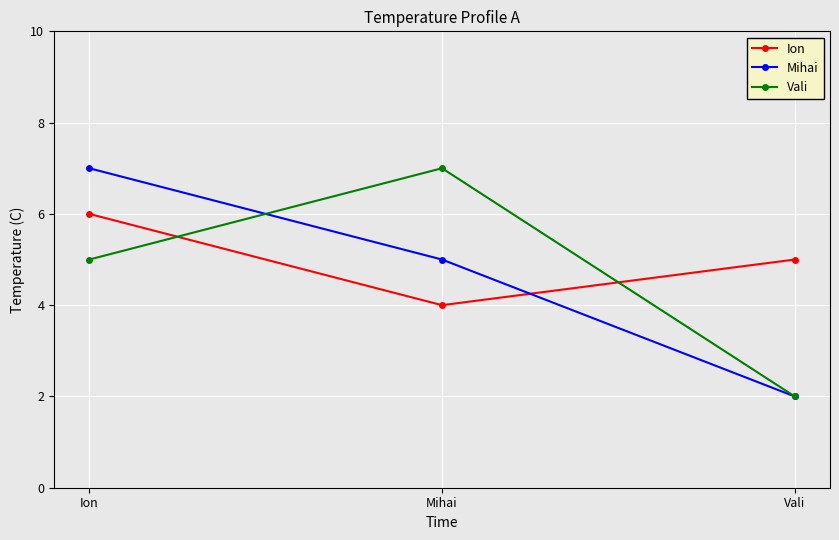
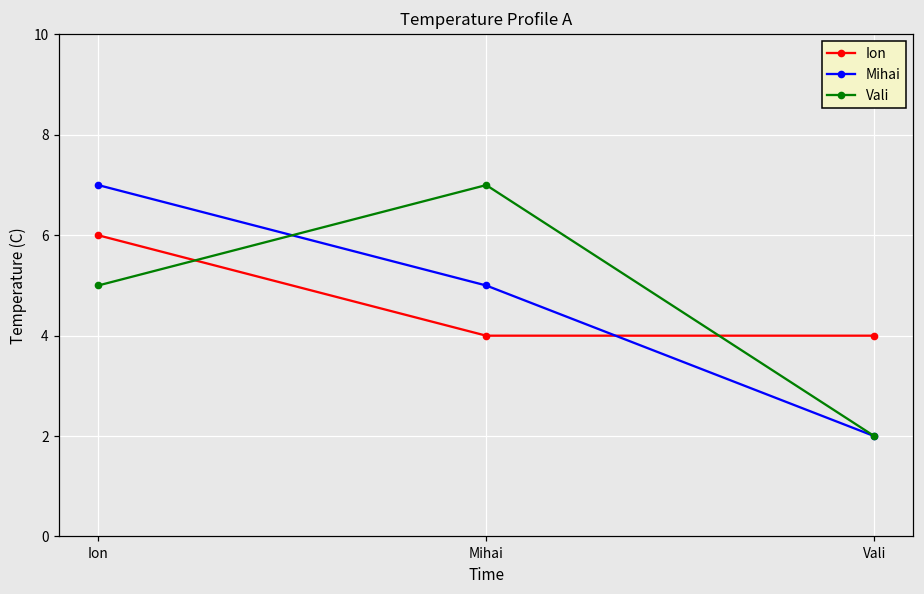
Ion, Vali: 5 -> 4
